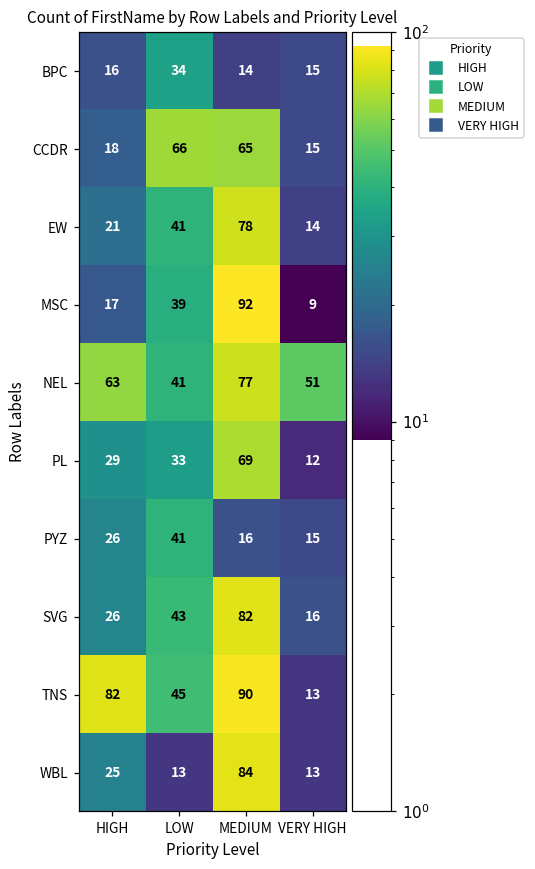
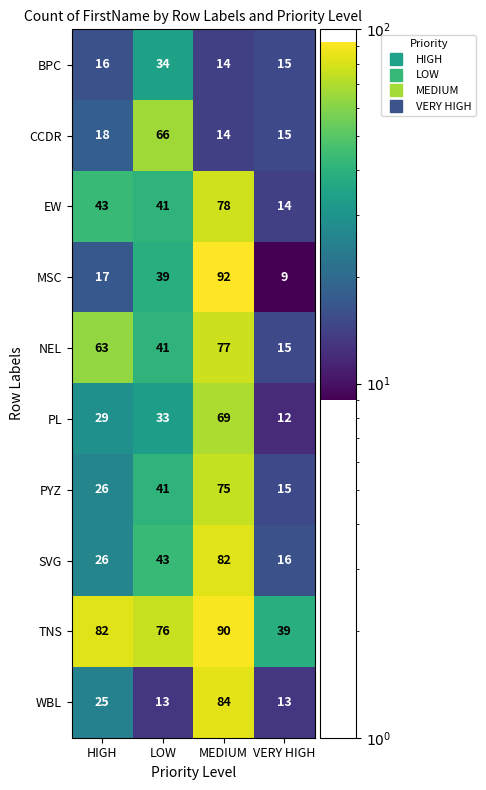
CCDR, MEDIUM: 65 -> 14
EW, HIGH: 21 -> 43
NEL, VERY HIGH: 51 -> 15
PYZ, MEDIUM: 16 -> 75
TNS, LOW: 45 -> 76
TNS, VERY HIGH: 13 -> 39
